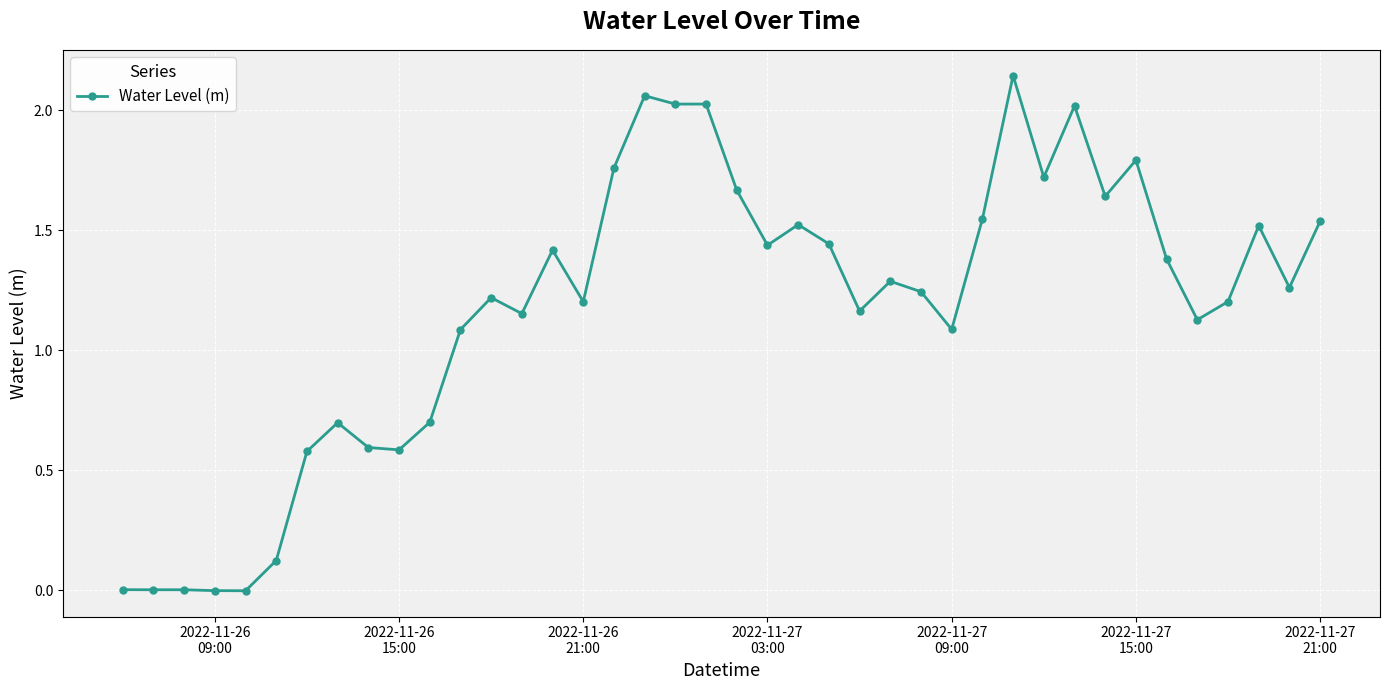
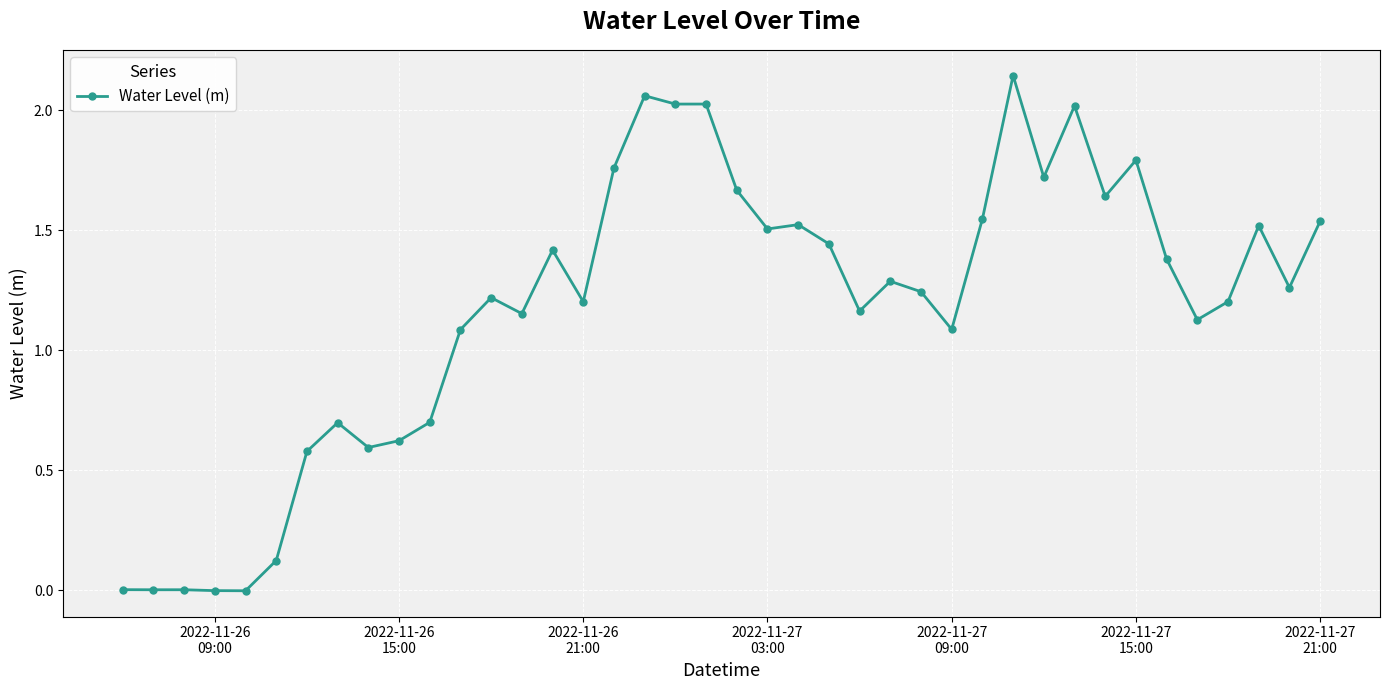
2022-11-26 15:00: 0.59 -> 0.62
2022-11-27 03:00: 1.44 -> 1.51
